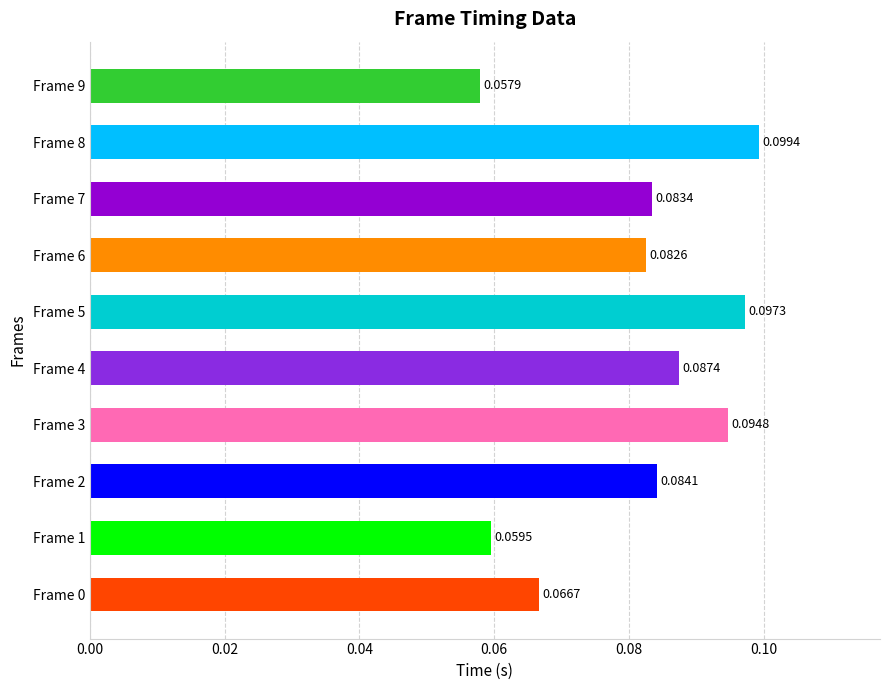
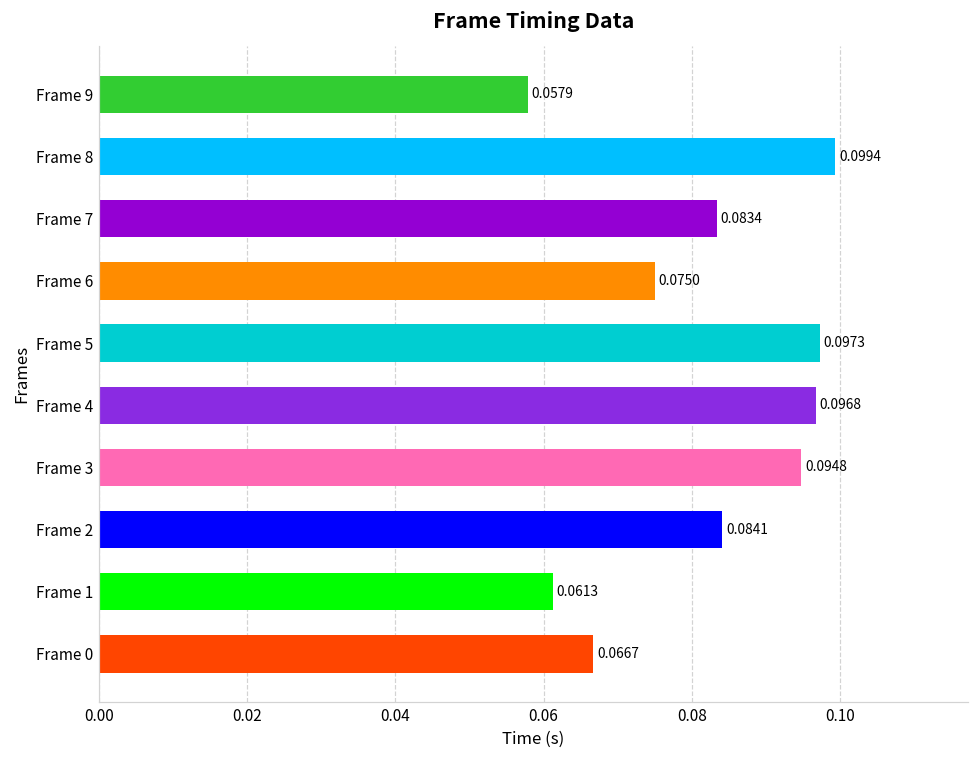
Frame 6: 0.0826 -> 0.0750
Frame 4: 0.0874 -> 0.0968
Frame 1: 0.0595 -> 0.0613
